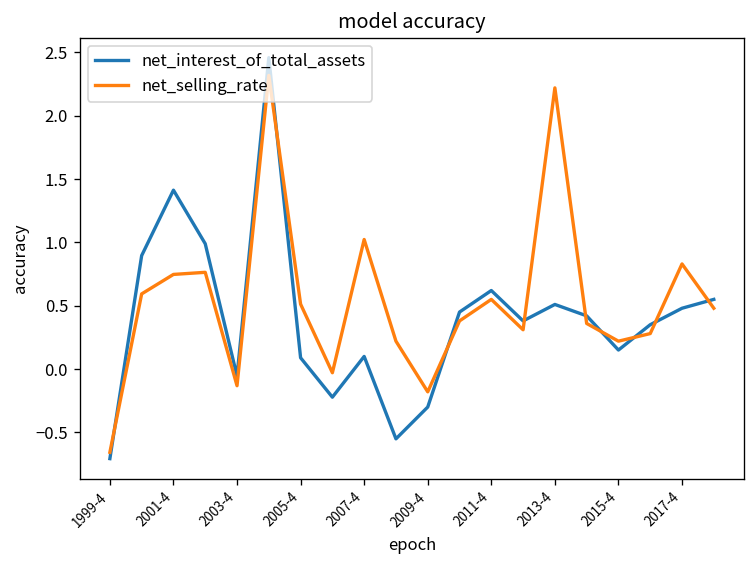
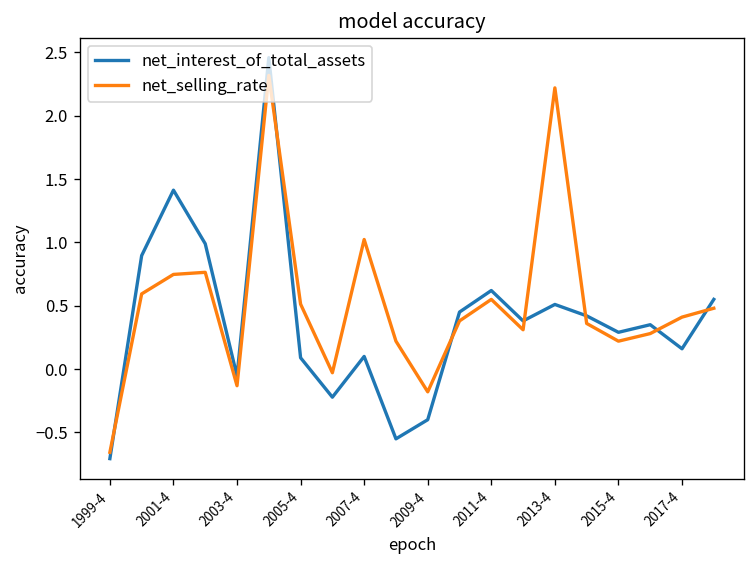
net_interest_of_total_assets, 2009-4: -0.3 -> -0.4
net_interest_of_total_assets, 2015-4: 0.15 -> 0.29
net_interest_of_total_assets, 2017-4: 0.48 -> 0.16
net_selling_rate, 2017-4: 0.83 -> 0.41
